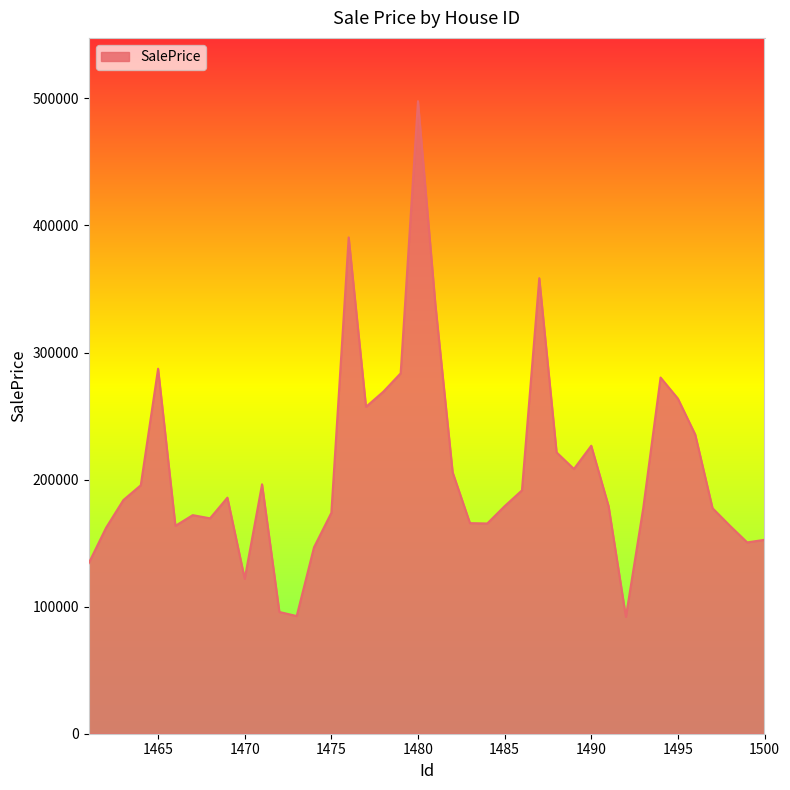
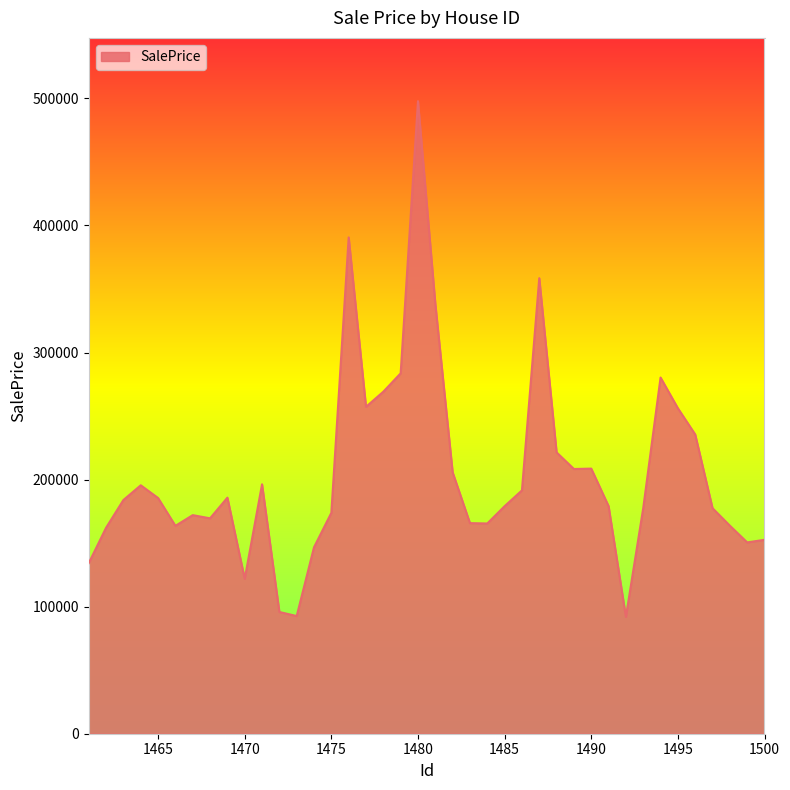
1465: 287000 -> 186000
1490: 227000 -> 209000
1495: 264000 -> 256000
